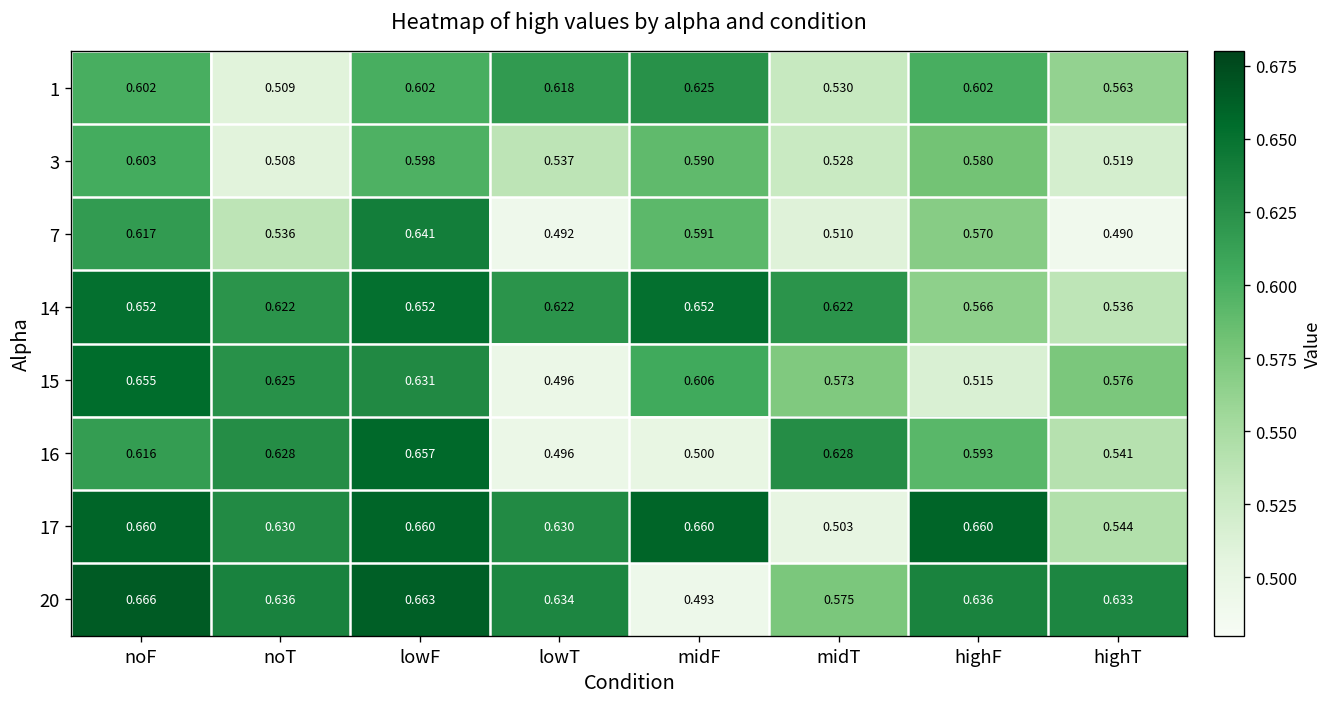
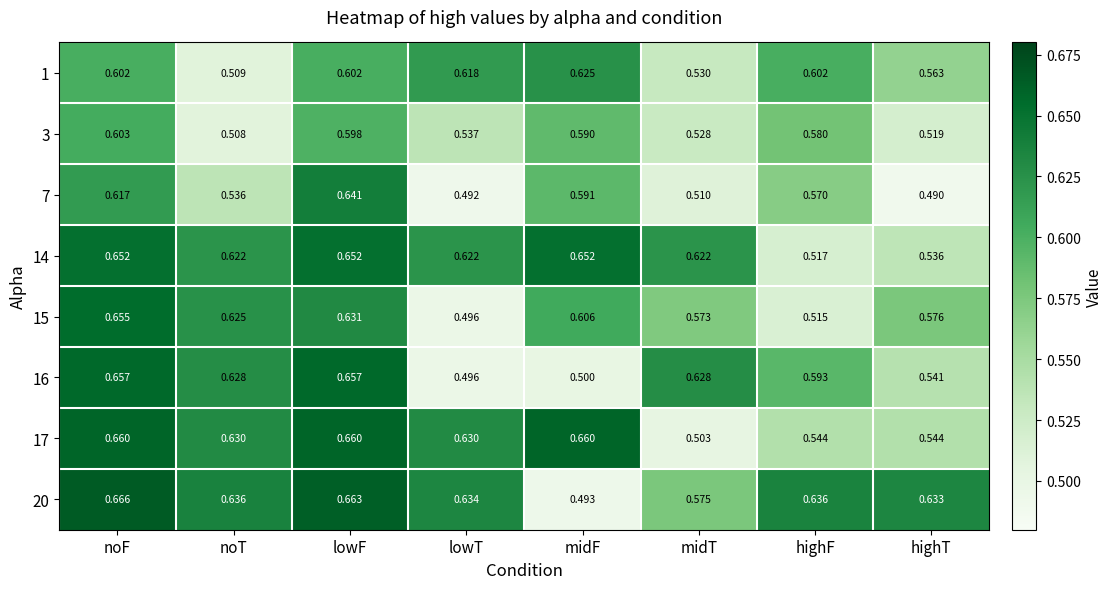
14, highF: 0.566 -> 0.517
16, noF: 0.616 -> 0.657
17, highF: 0.660 -> 0.544
